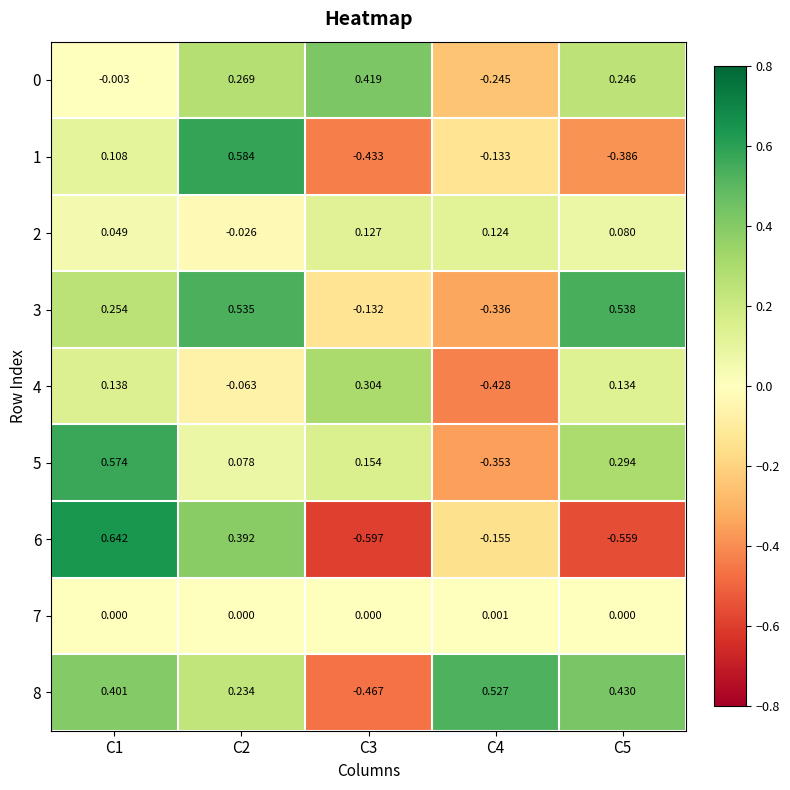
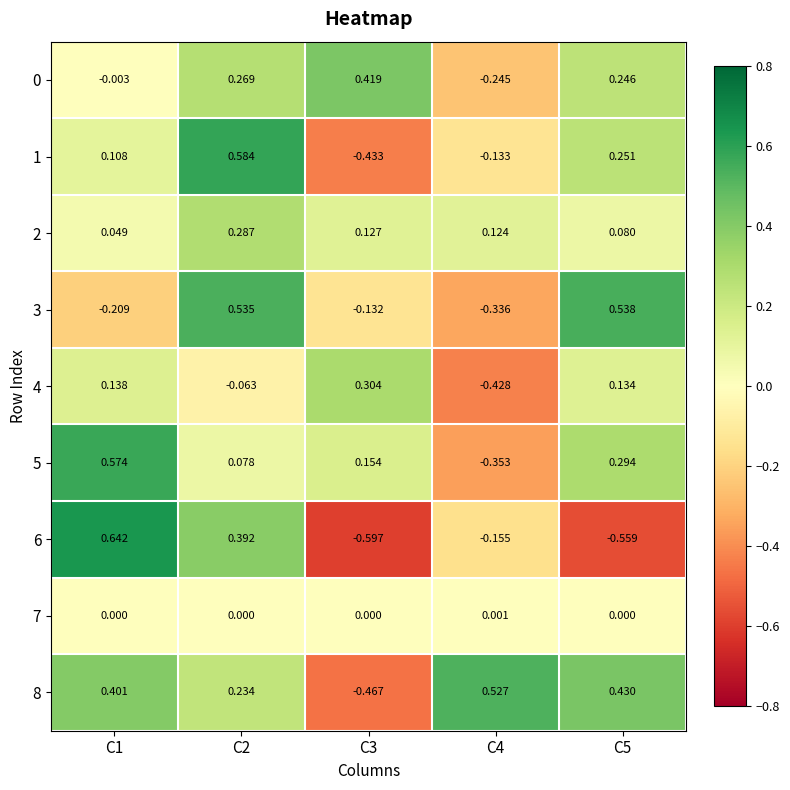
1, C5: -0.386 -> 0.251
2, C2: -0.026 -> 0.287
3, C1: 0.254 -> -0.209
